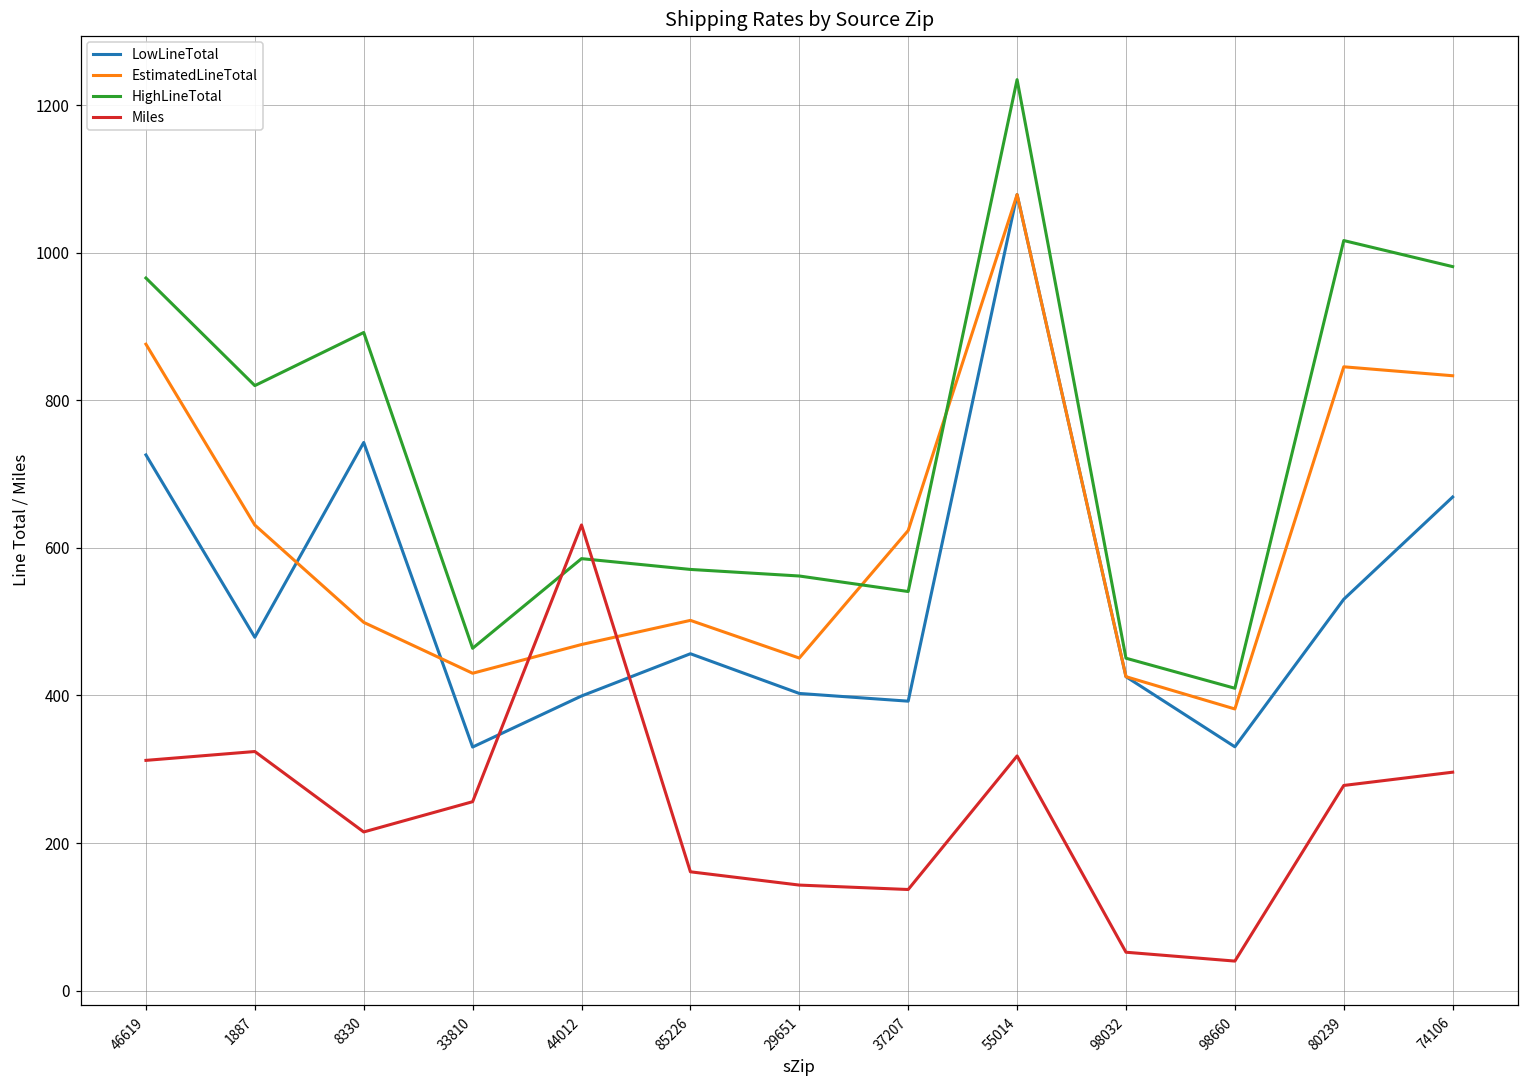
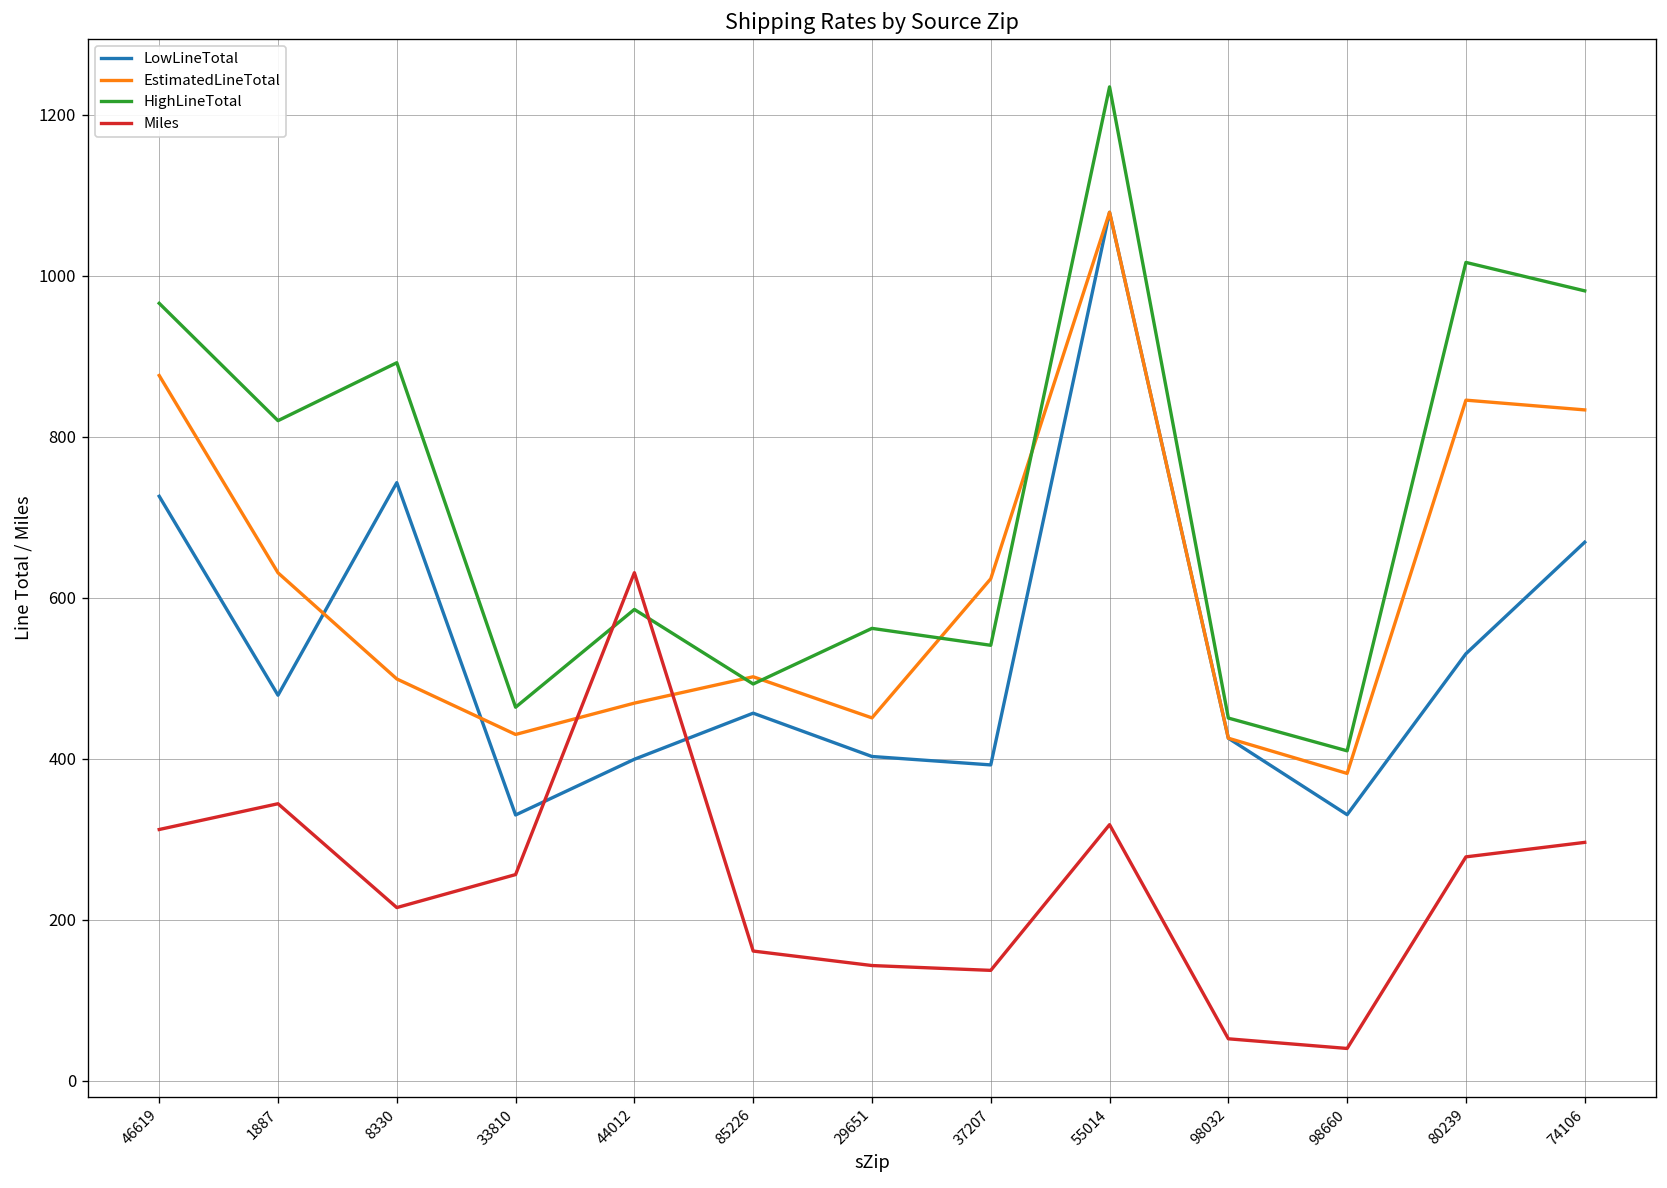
Miles, 1887: 320 -> 340
HighLineTotal, 85226: 570 -> 490
